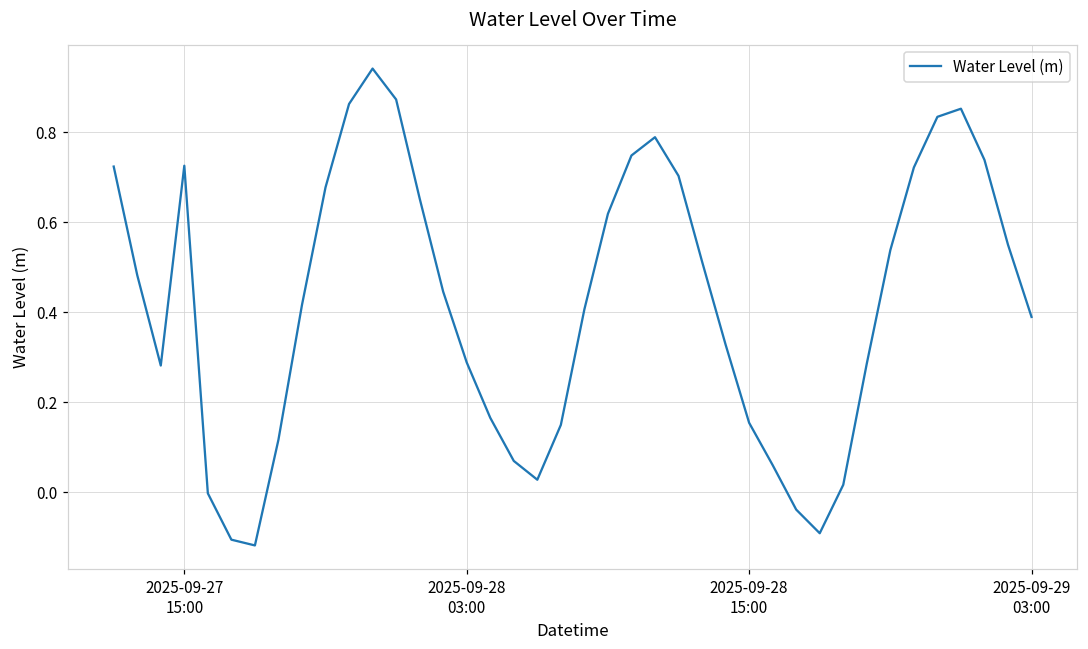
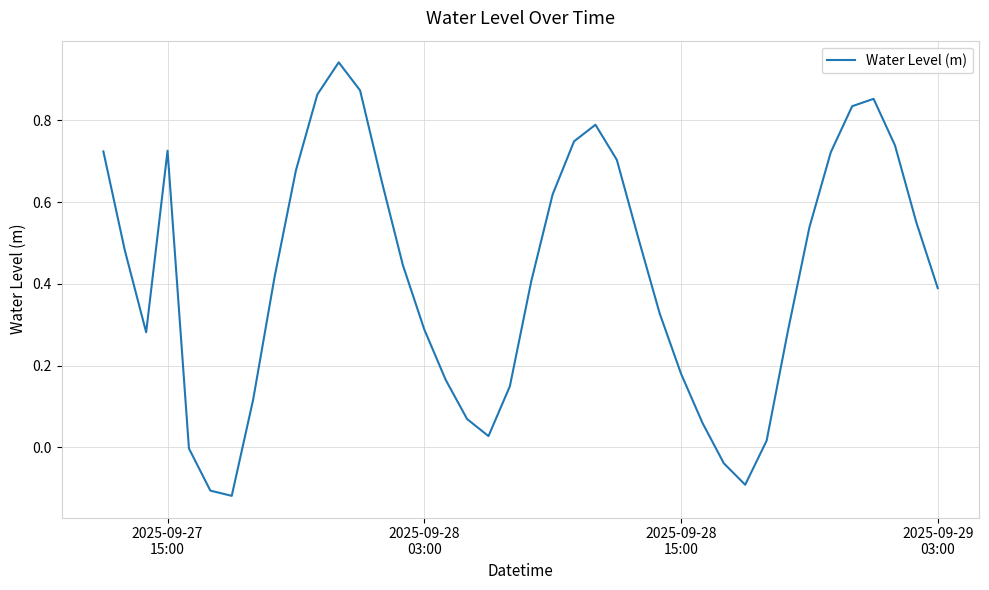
2025-09-28 15:00: 0.15 -> 0.18
